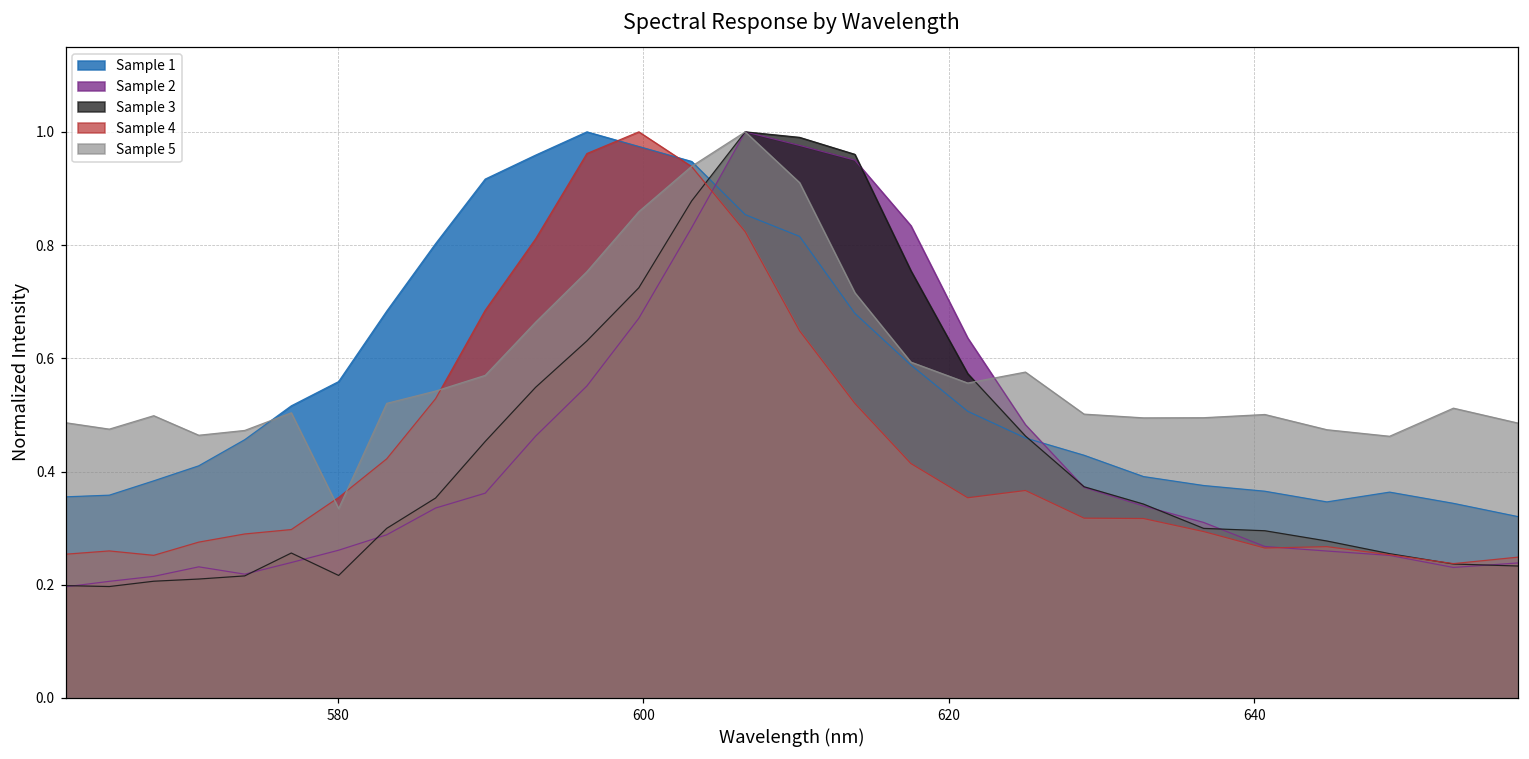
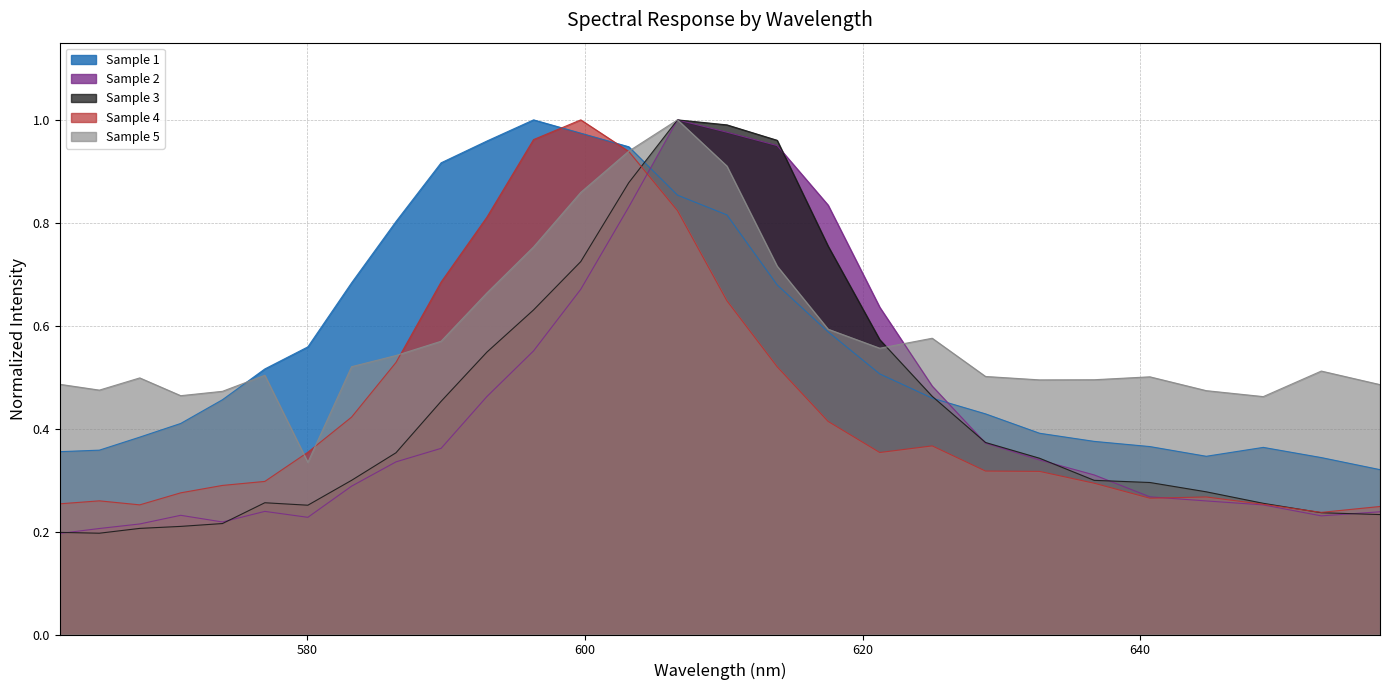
Sample 2, 580: 0.26 -> 0.23
Sample 3, 580: 0.22 -> 0.25
